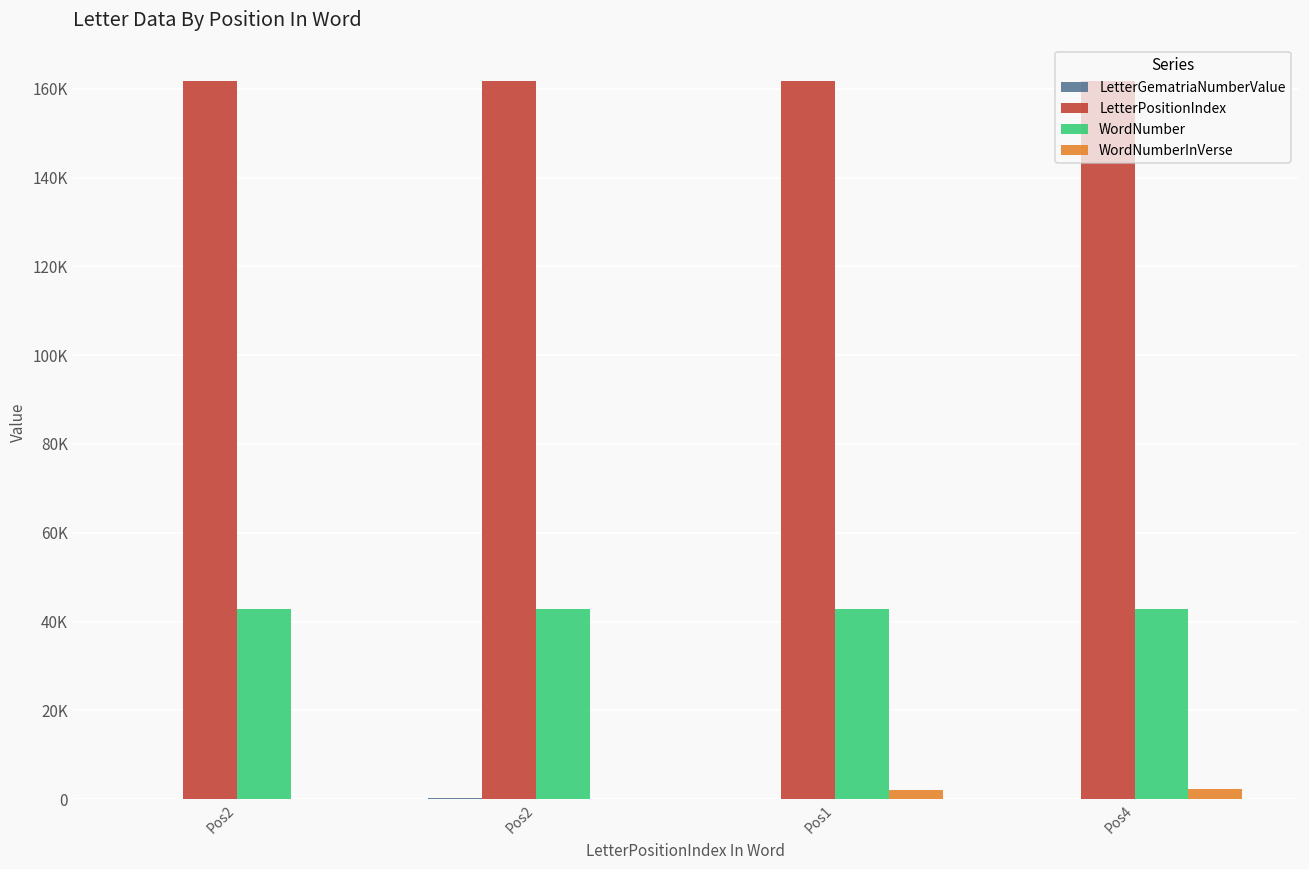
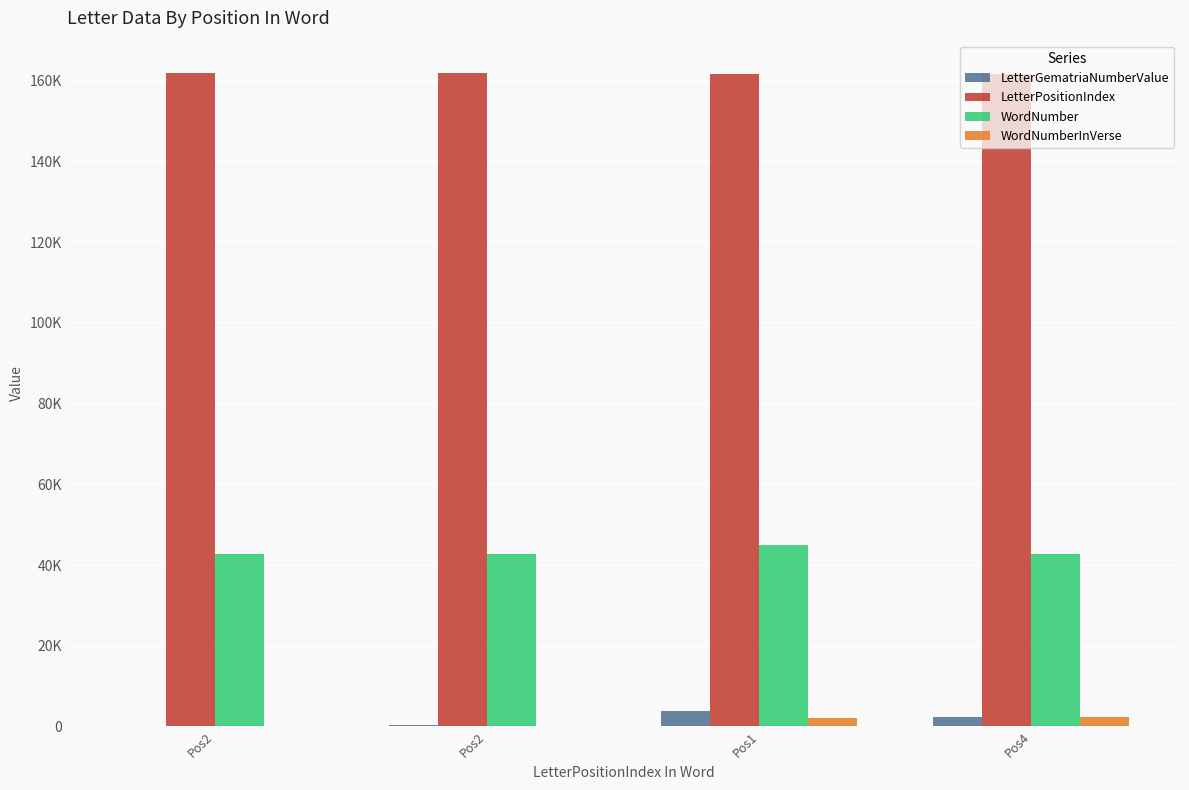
LetterGematriaNumberValue, Pos1: 0 -> 4000
WordNumber, Pos1: 43000 -> 45000
LetterGematriaNumberValue, Pos4: 0 -> 2000
